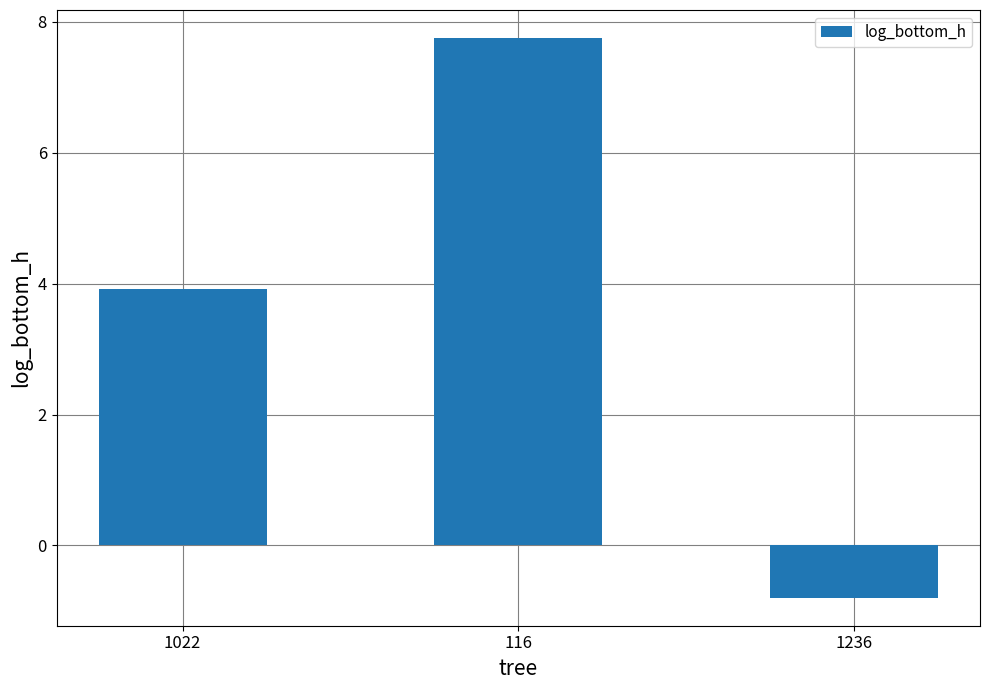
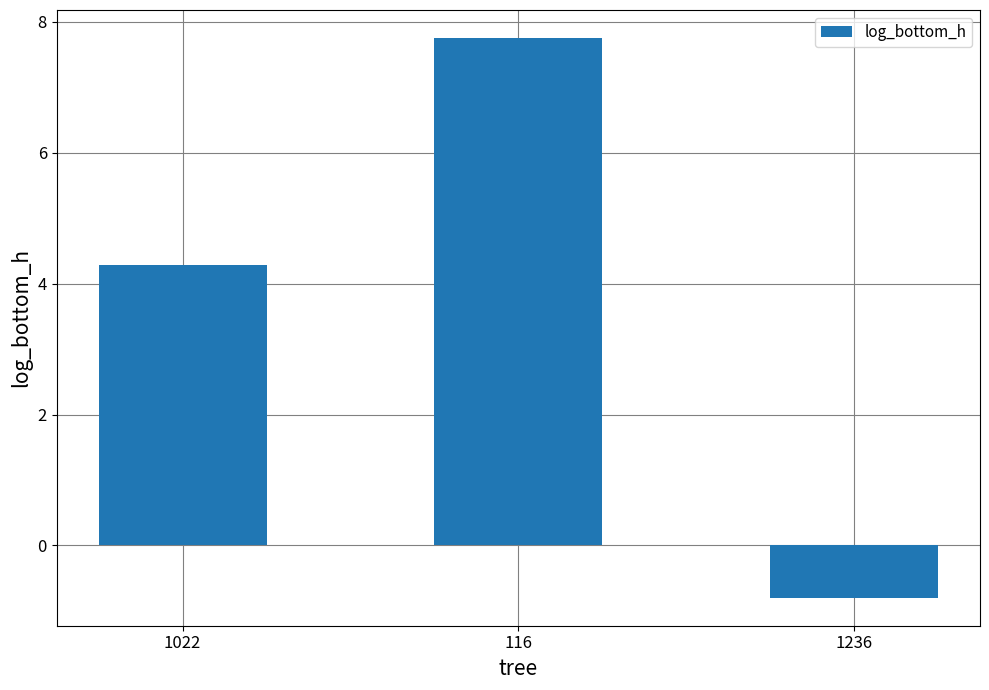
1022: 3.9 -> 4.3
